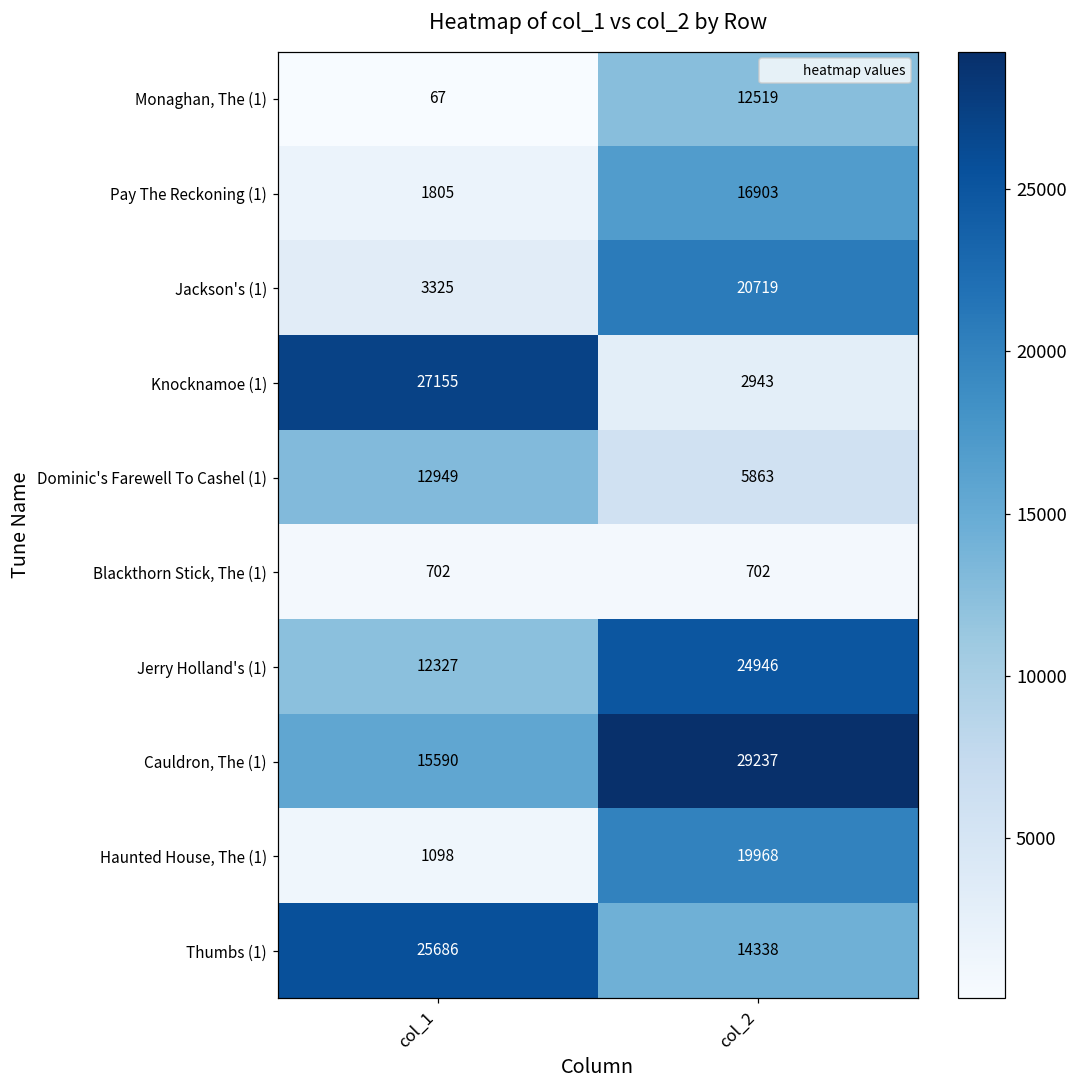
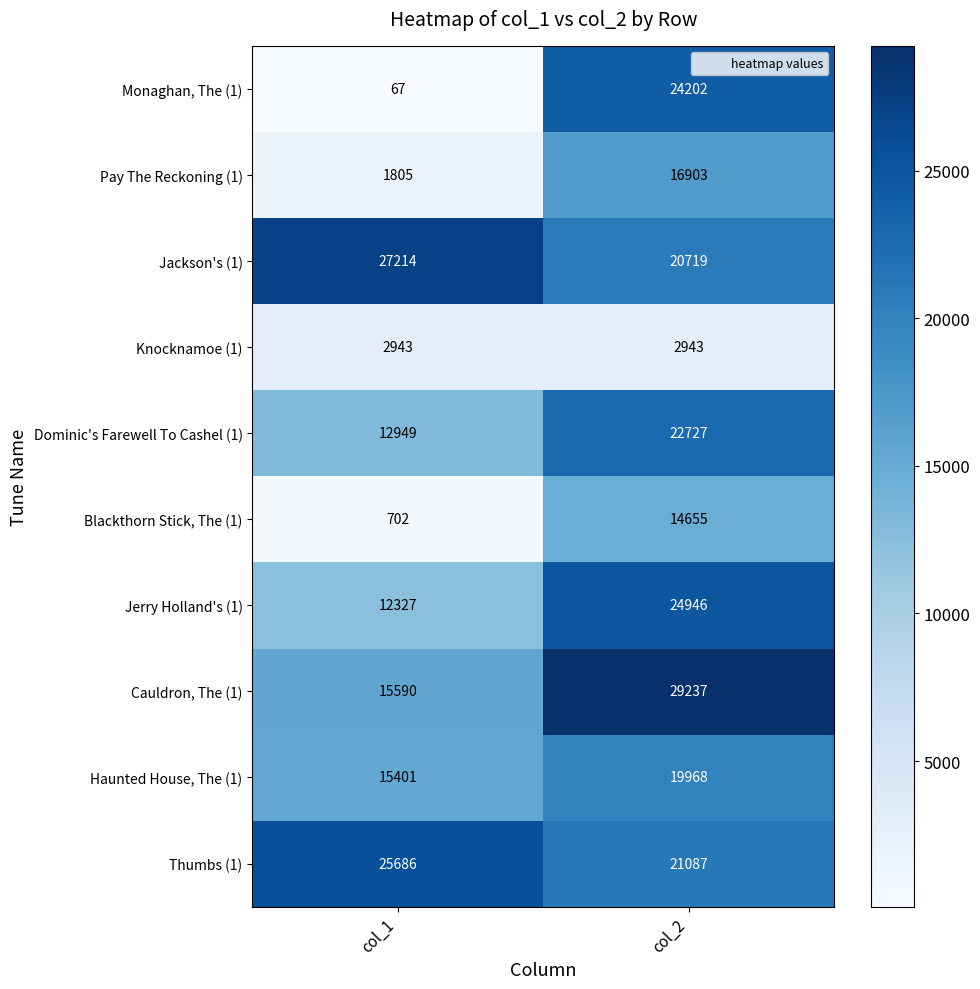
Monaghan, The (1), col_2: 12519 -> 24202
Jackson's (1), col_1: 3325 -> 27214
Knocknamoe (1), col_1: 27155 -> 2943
Dominic's Farewell To Cashel (1), col_2: 5863 -> 22727
Blackthorn Stick, The (1), col_2: 702 -> 14655
Haunted House, The (1), col_1: 1098 -> 15401
Thumbs (1), col_2: 14338 -> 21087
